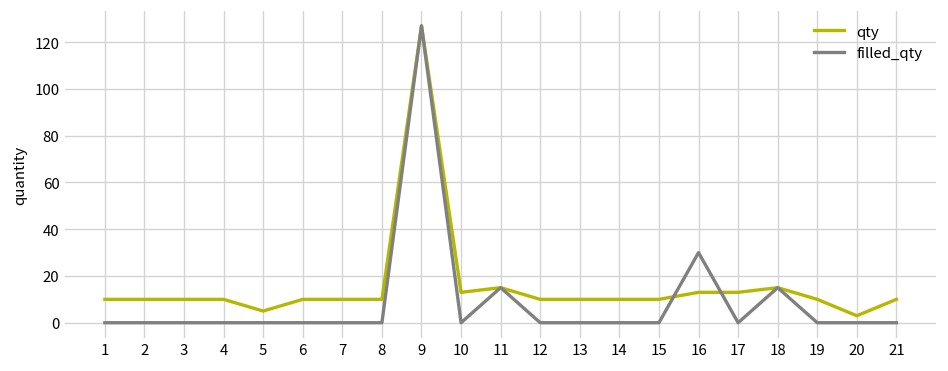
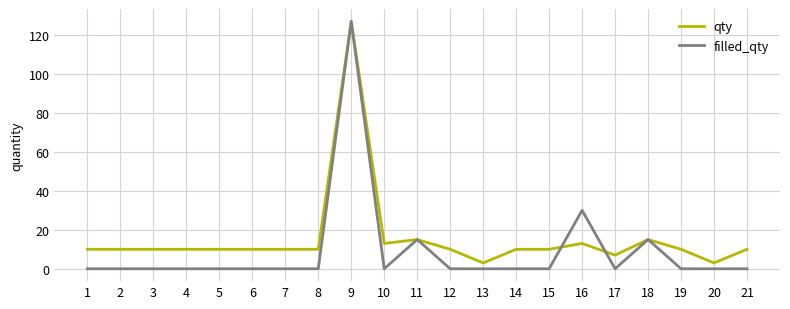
qty, 5: 5 -> 10
qty, 13: 10 -> 3
qty, 17: 13 -> 7
